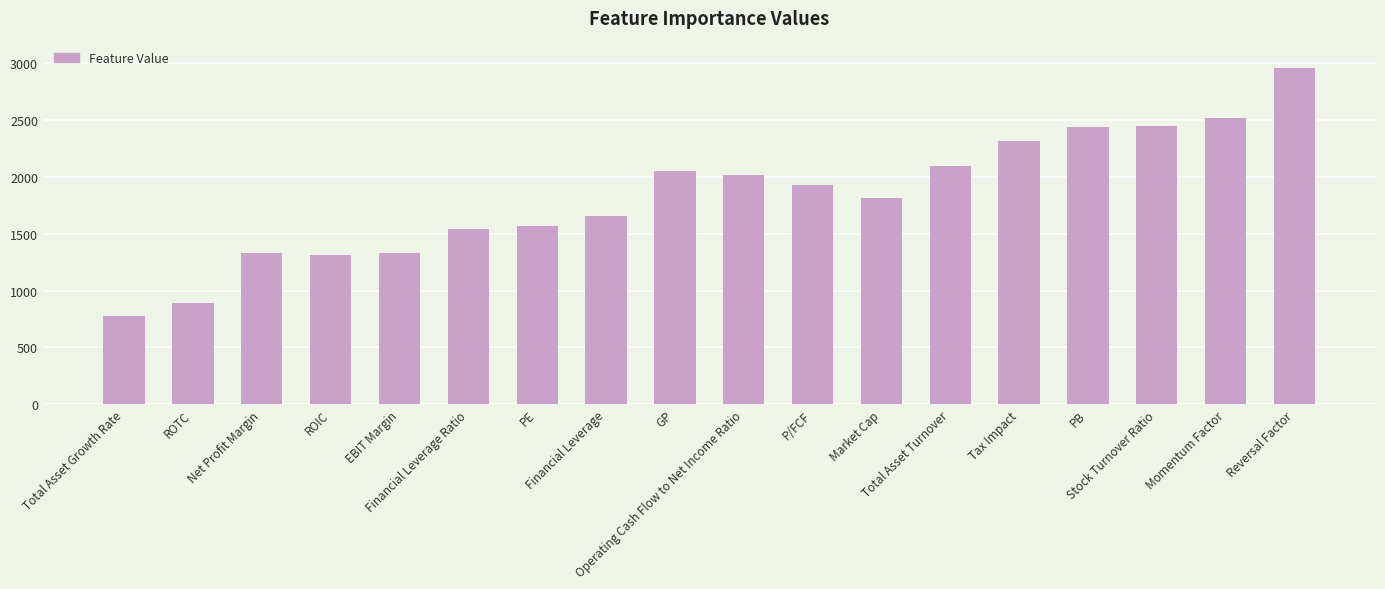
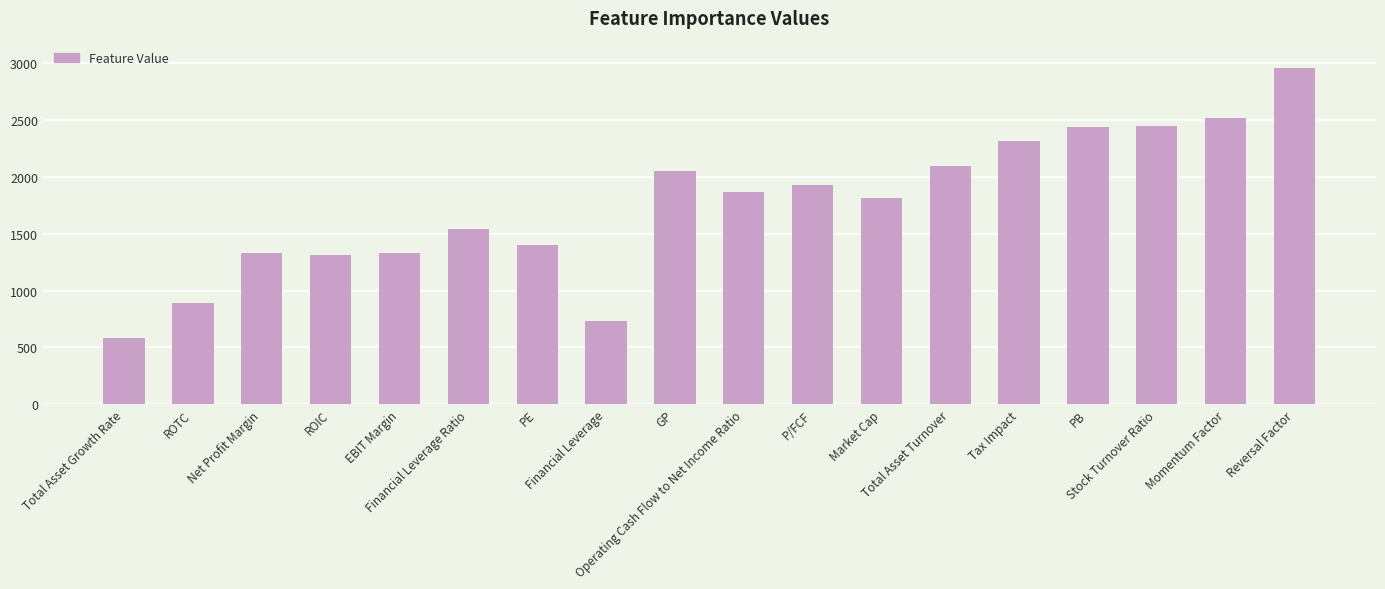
Total Asset Growth Rate: 780 -> 580
PE: 1570 -> 1400
Financial Leverage: 1660 -> 730
Operating Cash Flow to Net Income Ratio: 2020 -> 1870
